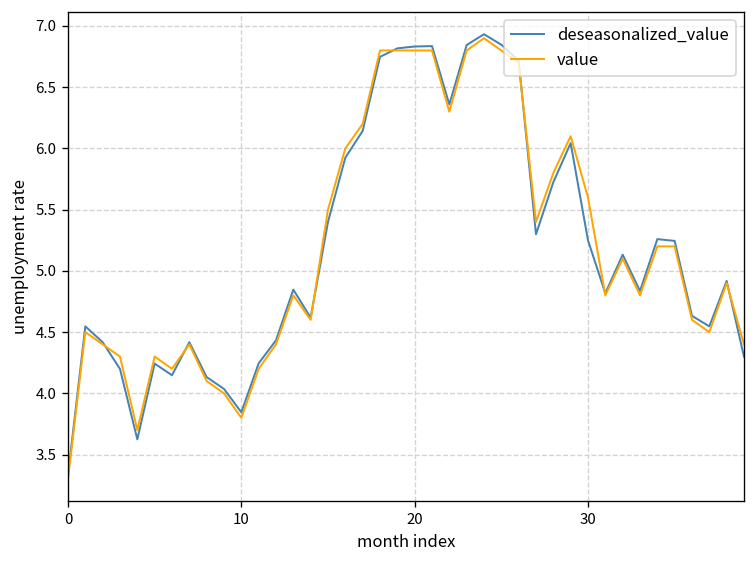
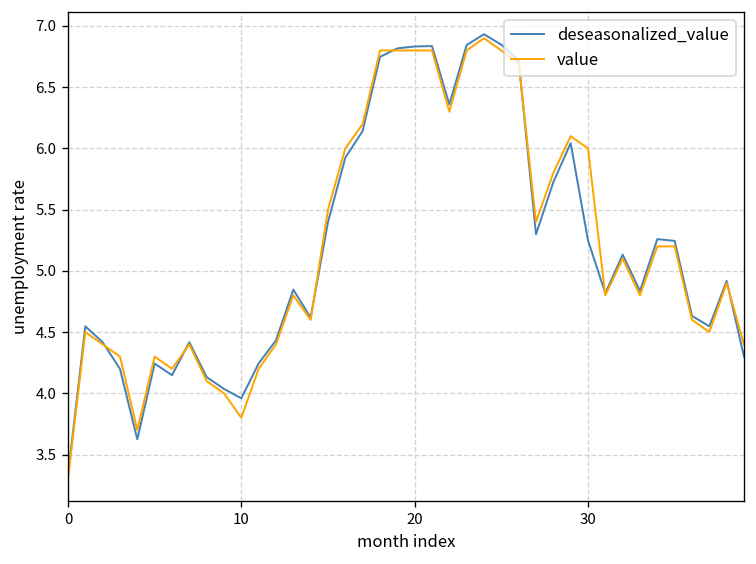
deseasonalized_value, 10: 3.85 -> 3.96
value, 30: 5.6 -> 6.0
